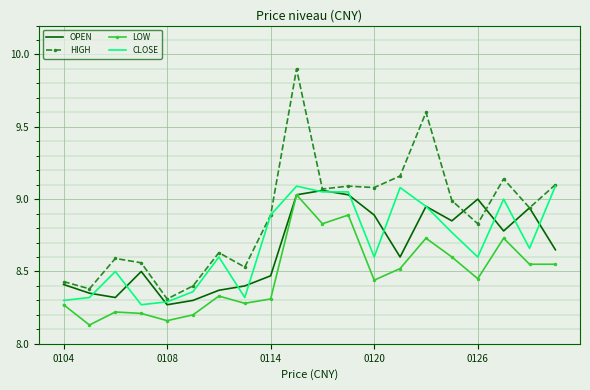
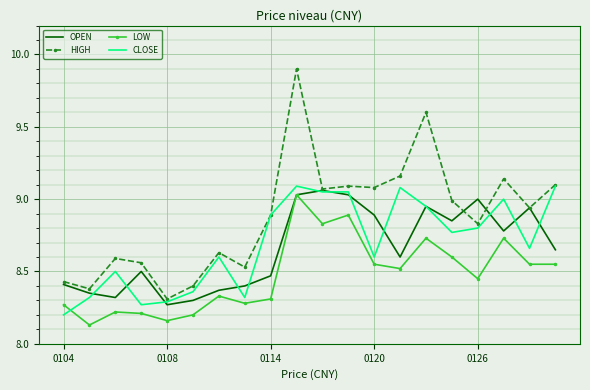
CLOSE, 0104: 8.3 -> 8.2
LOW, 0120: 8.44 -> 8.55
CLOSE, 0126: 8.6 -> 8.8
